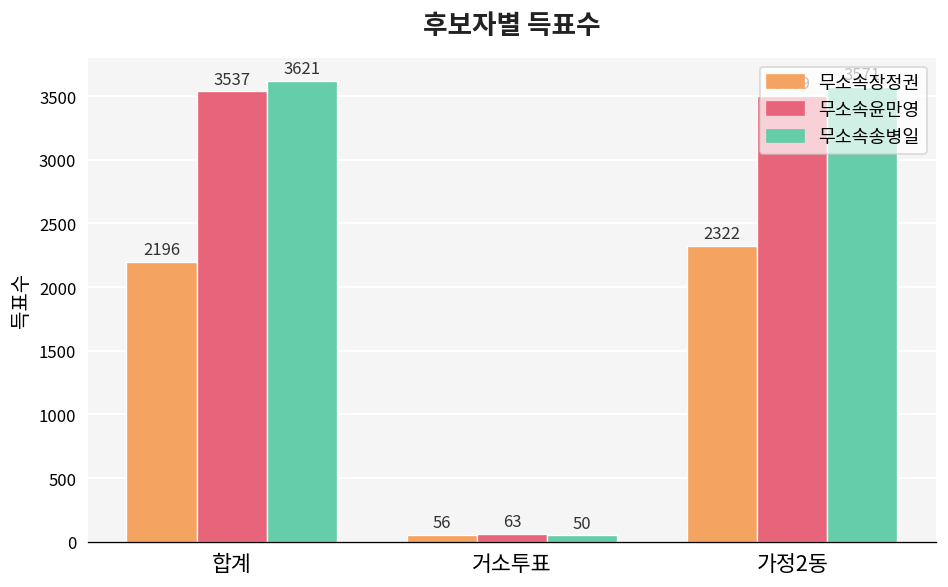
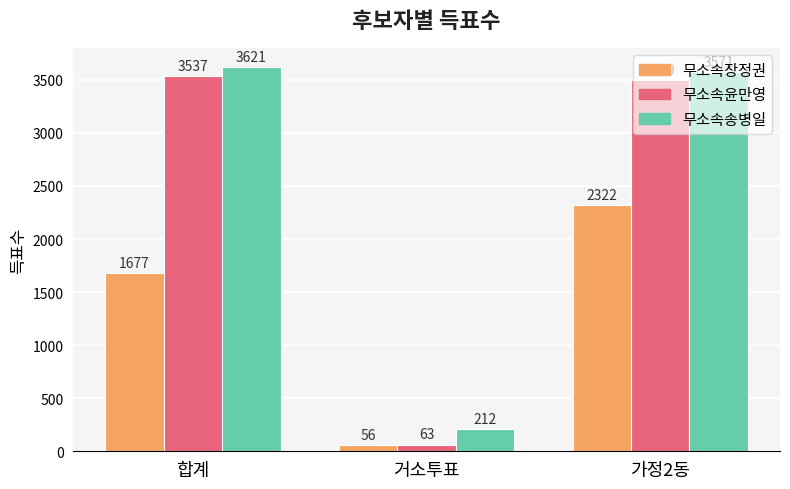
무소속장정권, 합계: 2196 -> 1677
무소속송병일, 거소투표: 50 -> 212
